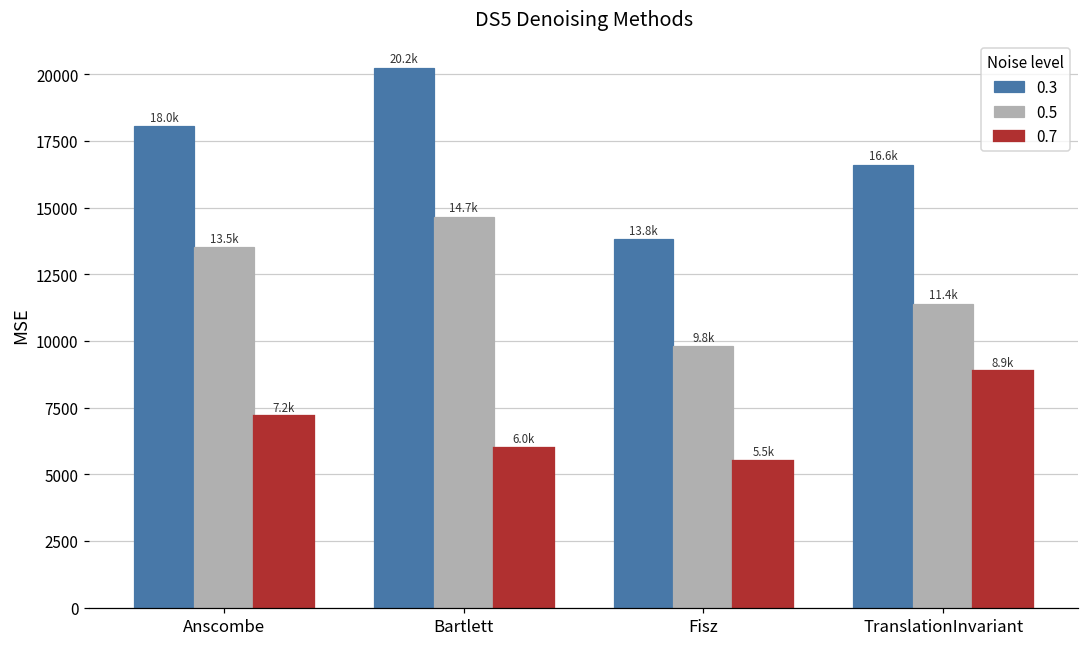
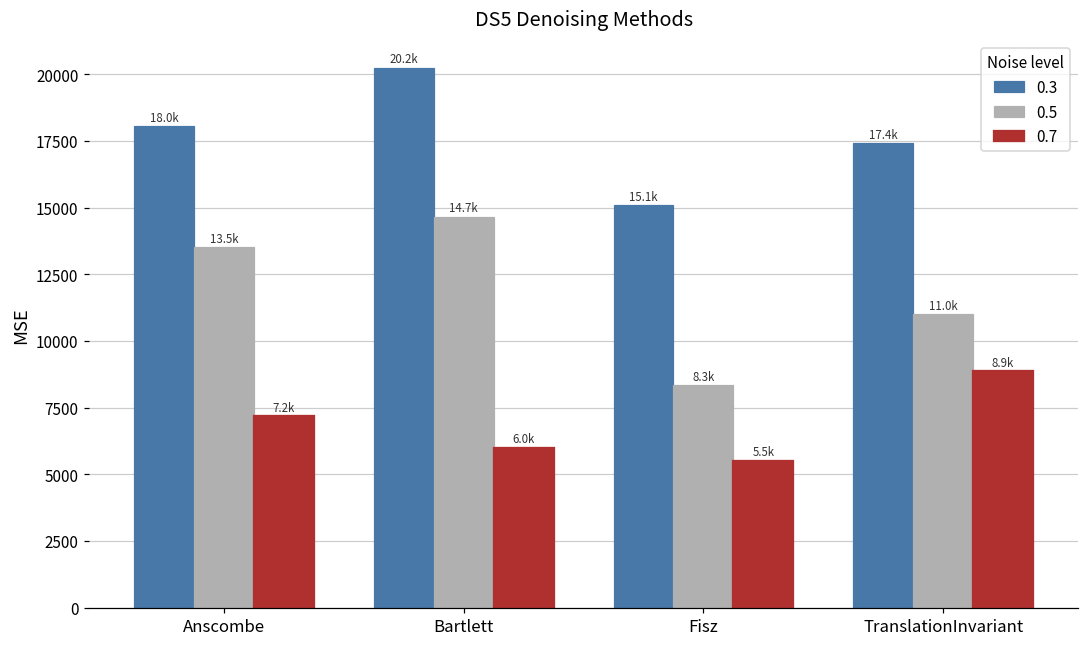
0.3, Fisz: 13.8k -> 15.1k
0.5, Fisz: 9.8k -> 8.3k
0.3, TranslationInvariant: 16.6k -> 17.4k
0.5, TranslationInvariant: 11.4k -> 11.0k
